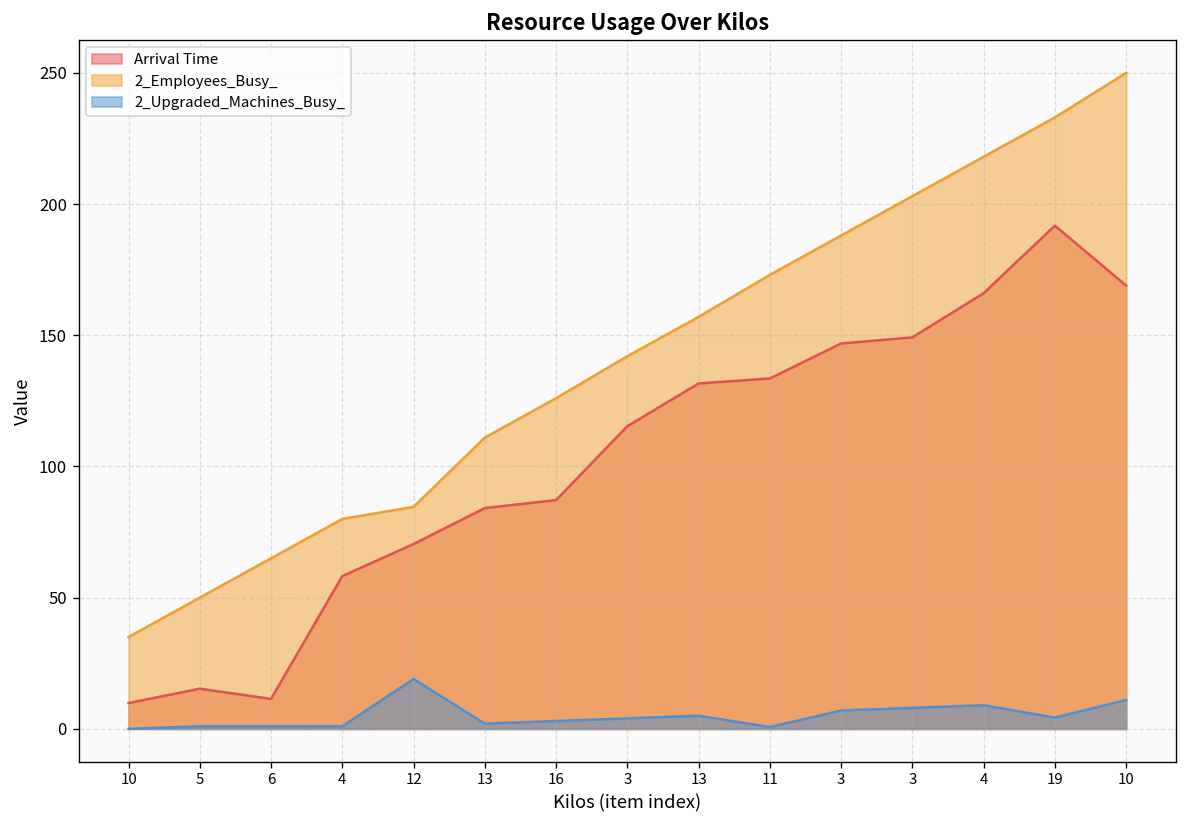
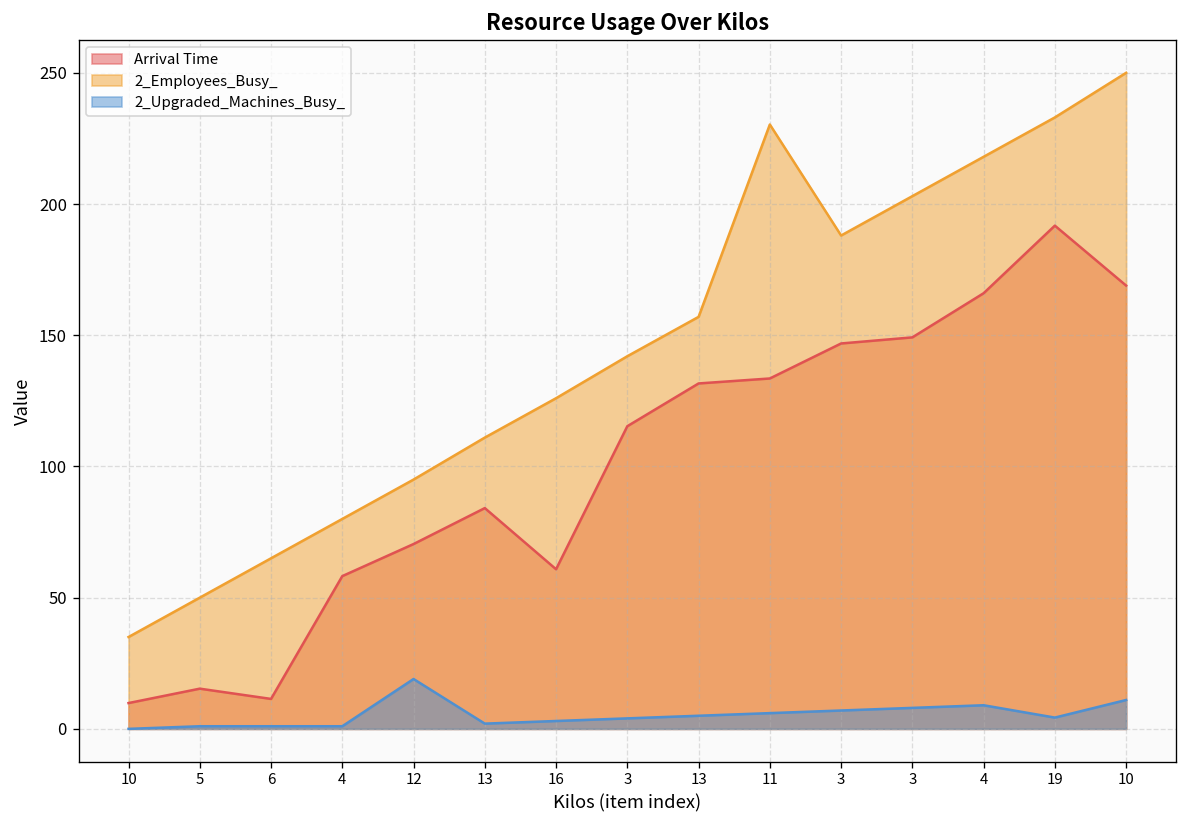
2_Employees_Busy_, 12: 85 -> 95
Arrival Time, 16: 87 -> 61
2_Employees_Busy_, 11: 173 -> 230
2_Upgraded_Machines_Busy_, 11: 1 -> 6
